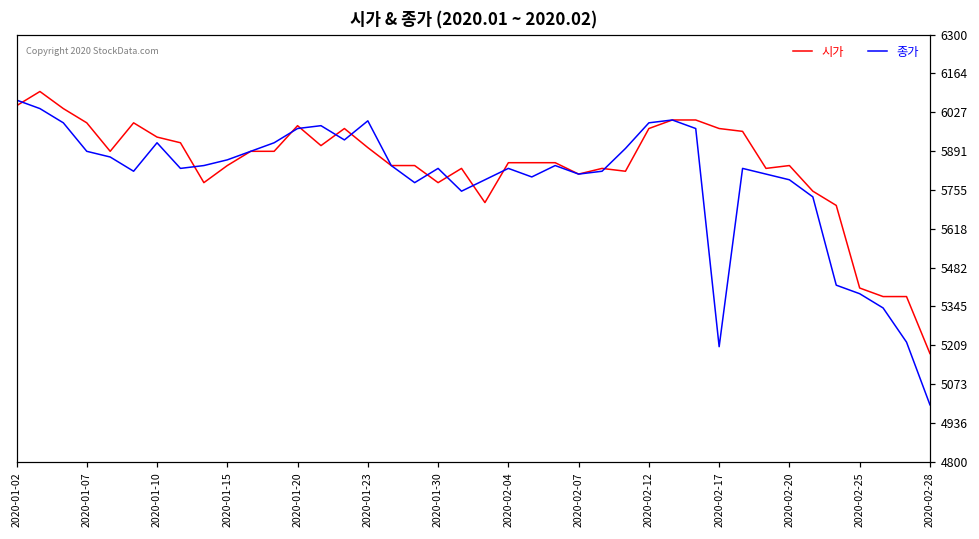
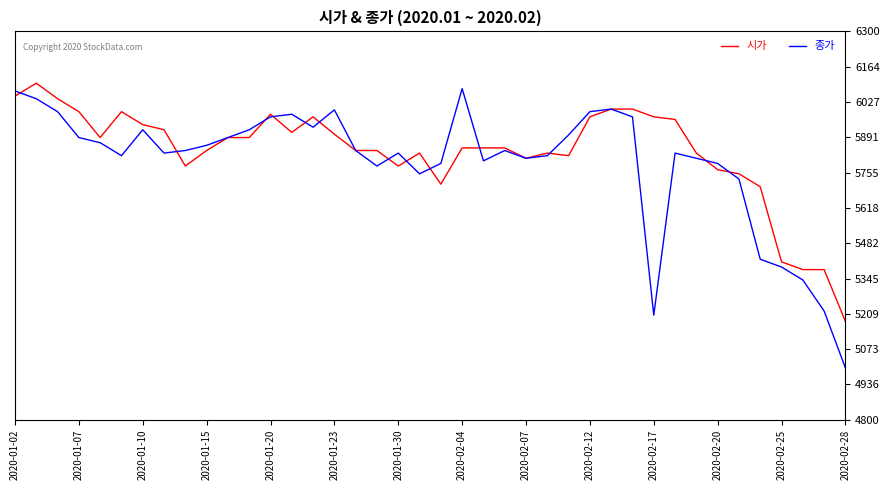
종가, 2020-02-04: 5830 -> 6080
시가, 2020-02-20: 5840 -> 5770
